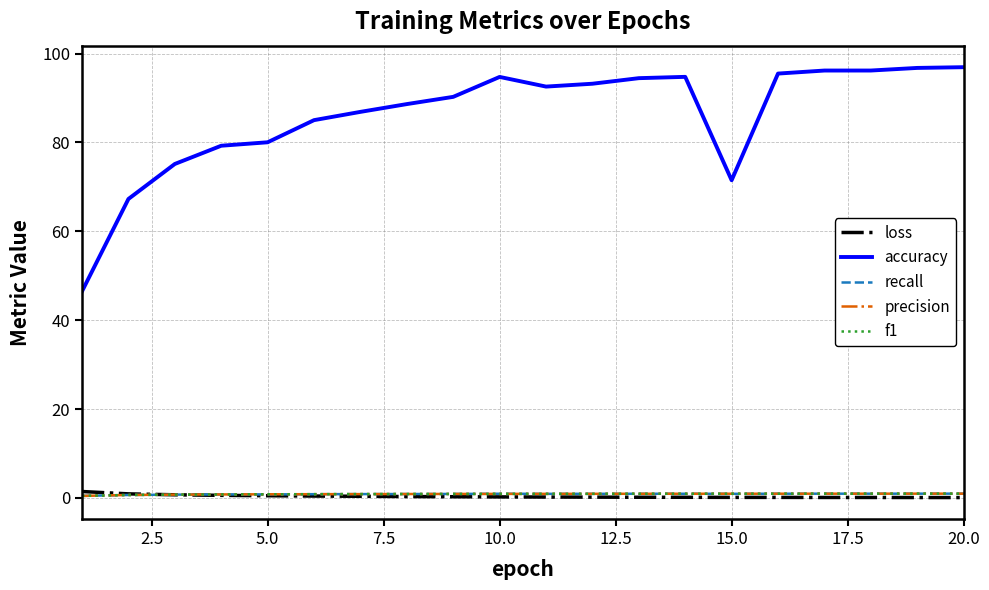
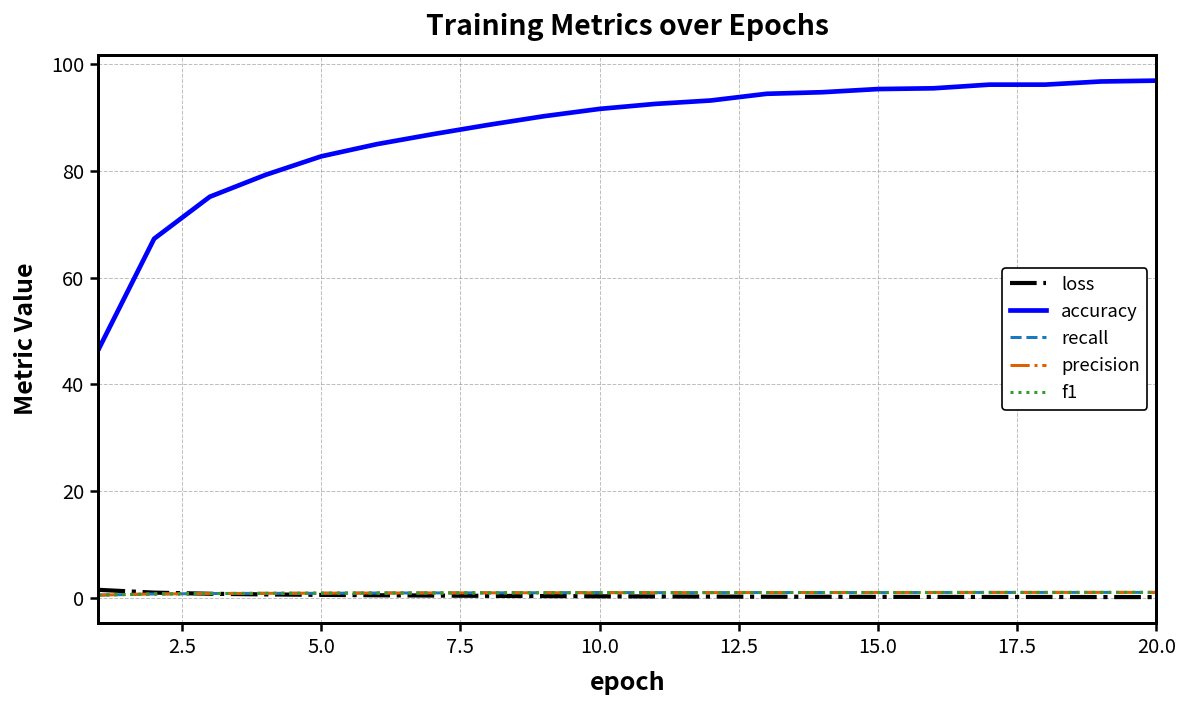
accuracy, 5.0: 80 -> 83
accuracy, 10.0: 95 -> 92
accuracy, 15.0: 71 -> 95
